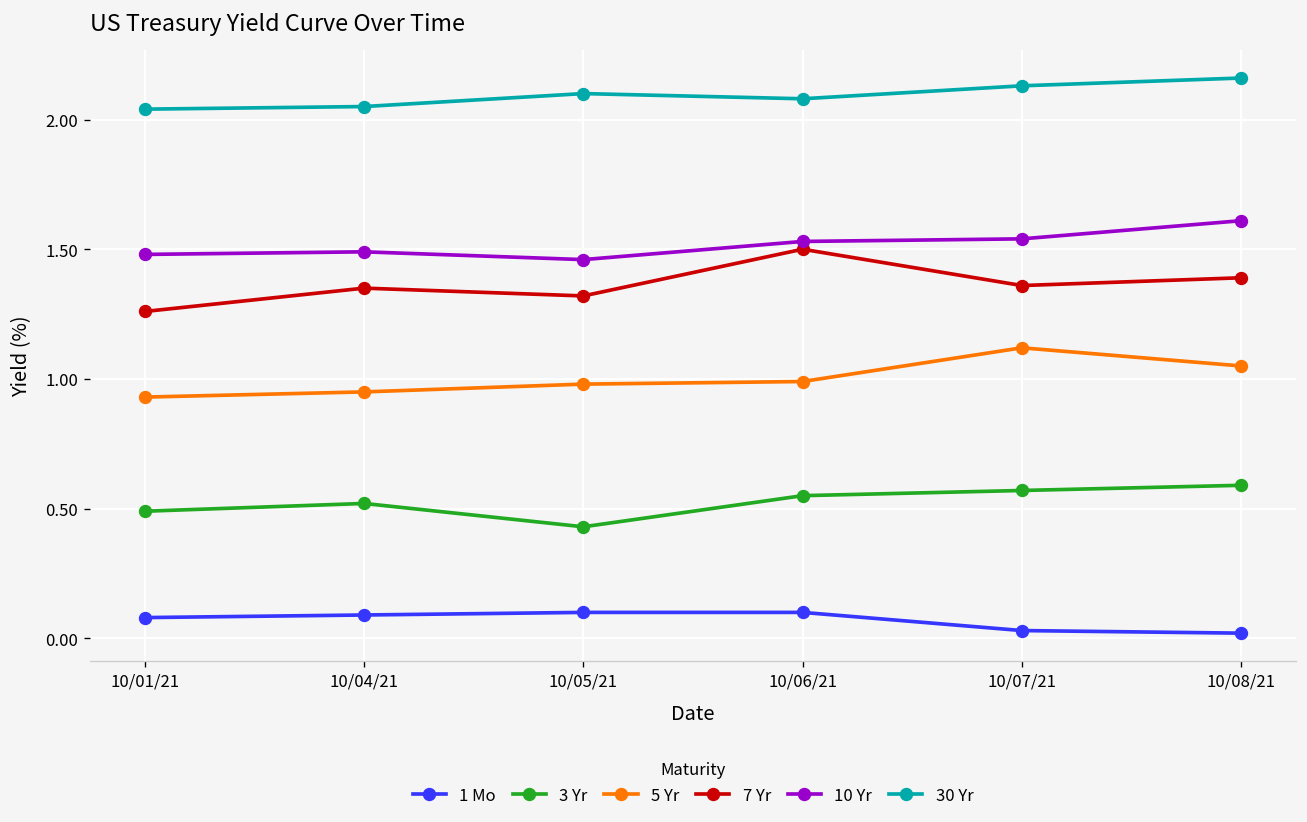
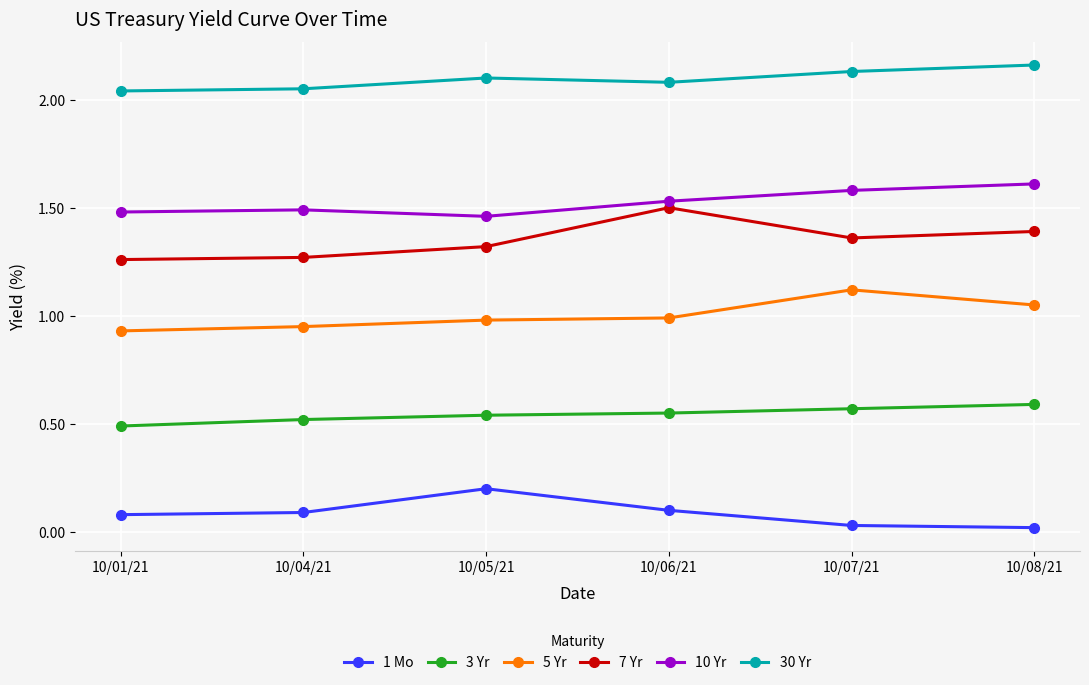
7 Yr, 10/04/21: 1.35 -> 1.27
1 Mo, 10/05/21: 0.1 -> 0.2
3 Yr, 10/05/21: 0.43 -> 0.54
10 Yr, 10/07/21: 1.54 -> 1.58
